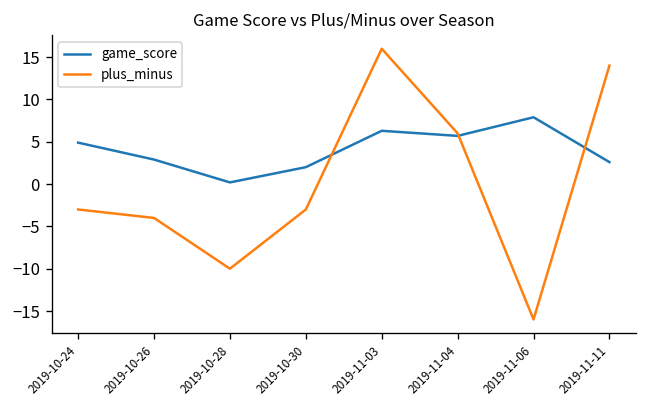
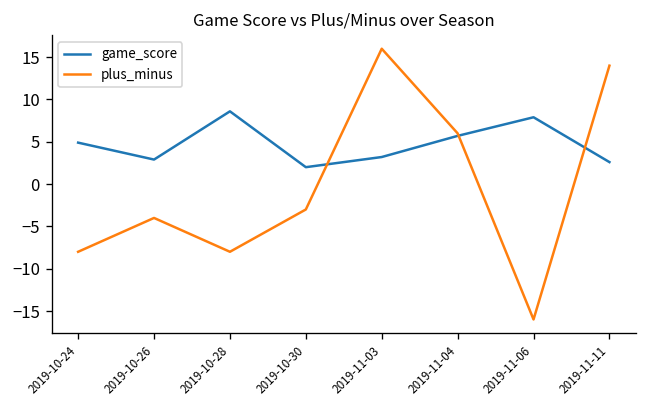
plus_minus, 2019-10-24: -3 -> -8
game_score, 2019-10-28: 0 -> 9
plus_minus, 2019-10-28: -10 -> -8
game_score, 2019-11-03: 6 -> 3
